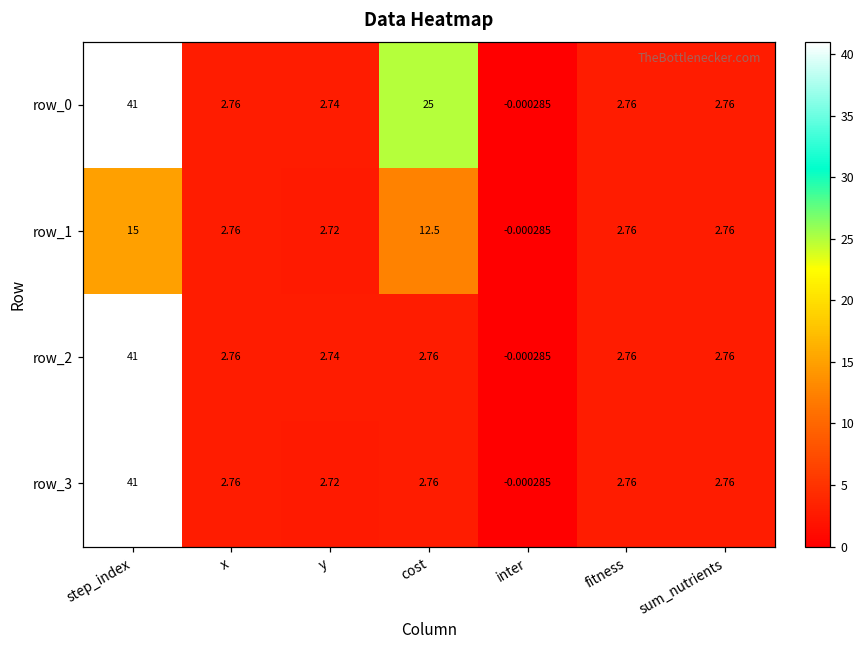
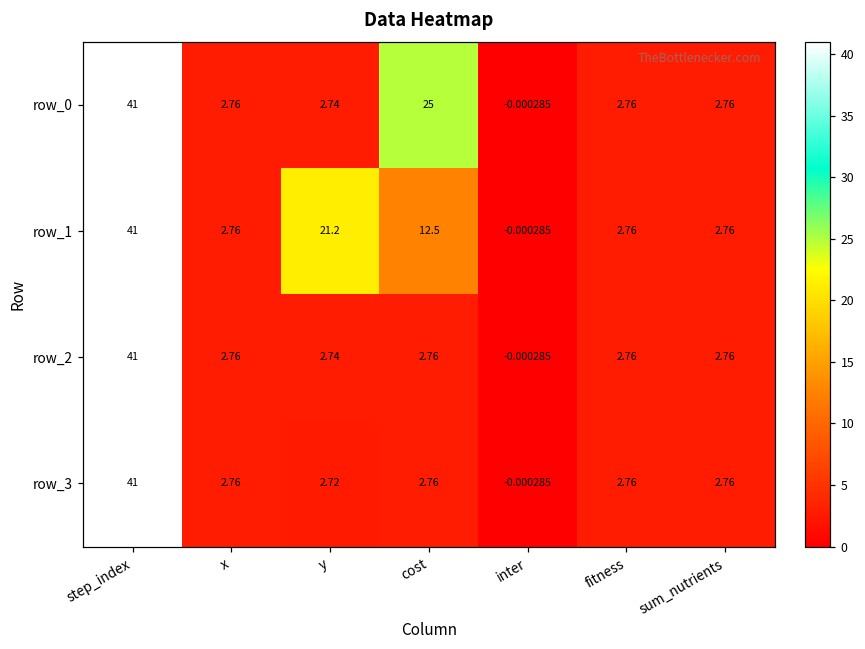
row_1, step_index: 15 -> 41
row_1, y: 2.72 -> 21.2
